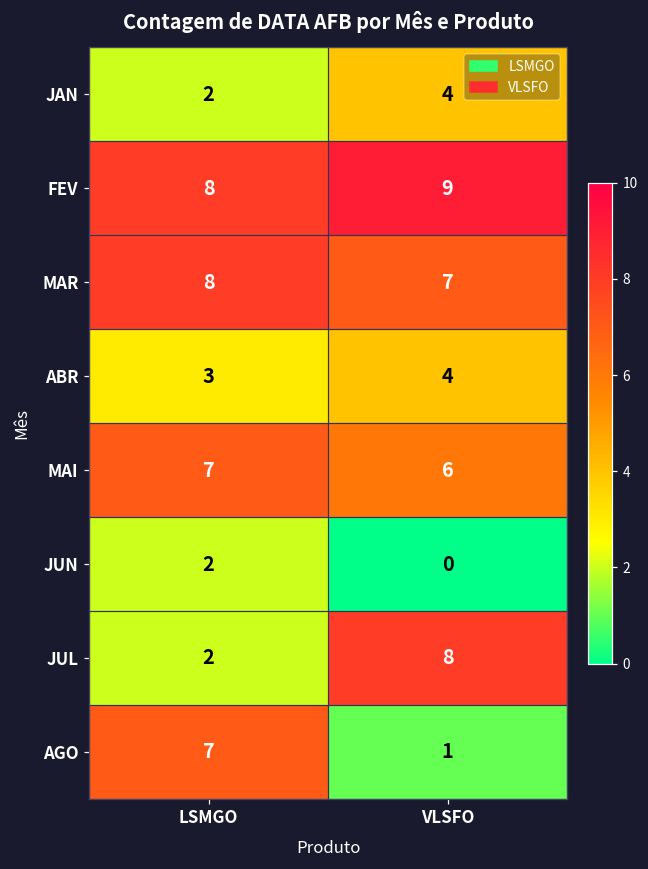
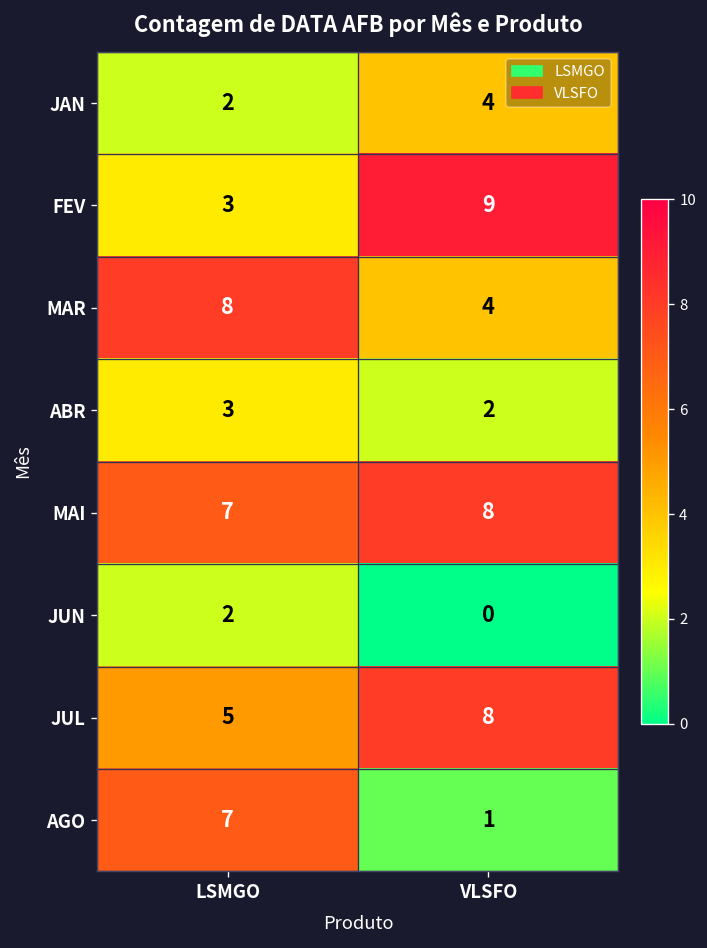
FEV, LSMGO: 8 -> 3
MAR, VLSFO: 7 -> 4
ABR, VLSFO: 4 -> 2
MAI, VLSFO: 6 -> 8
JUL, LSMGO: 2 -> 5
